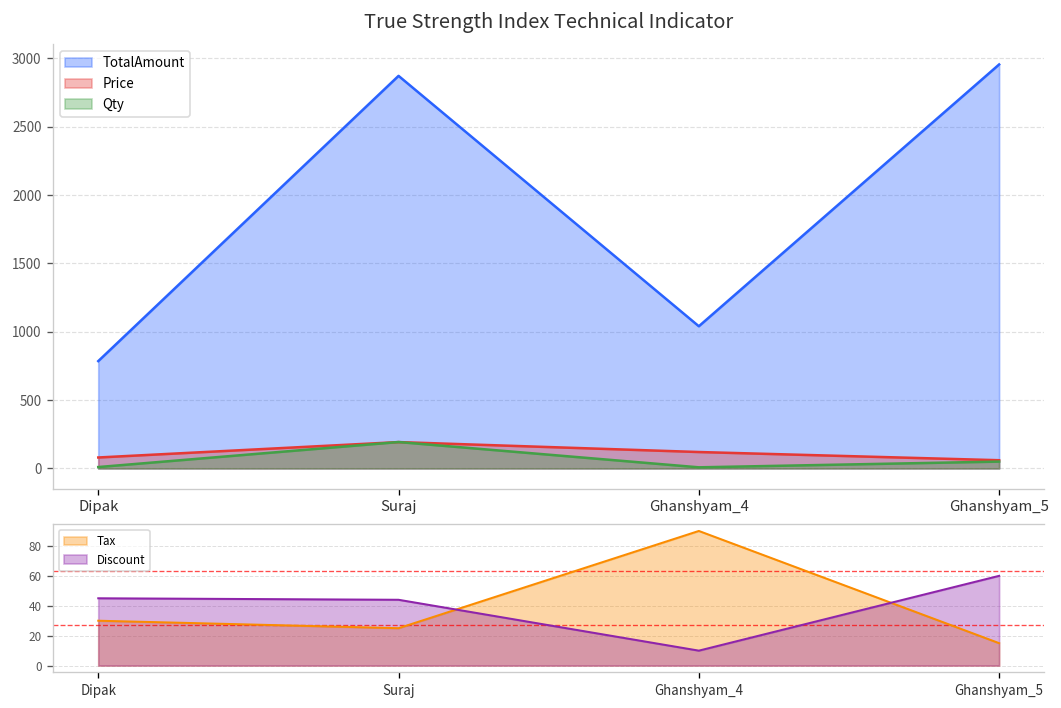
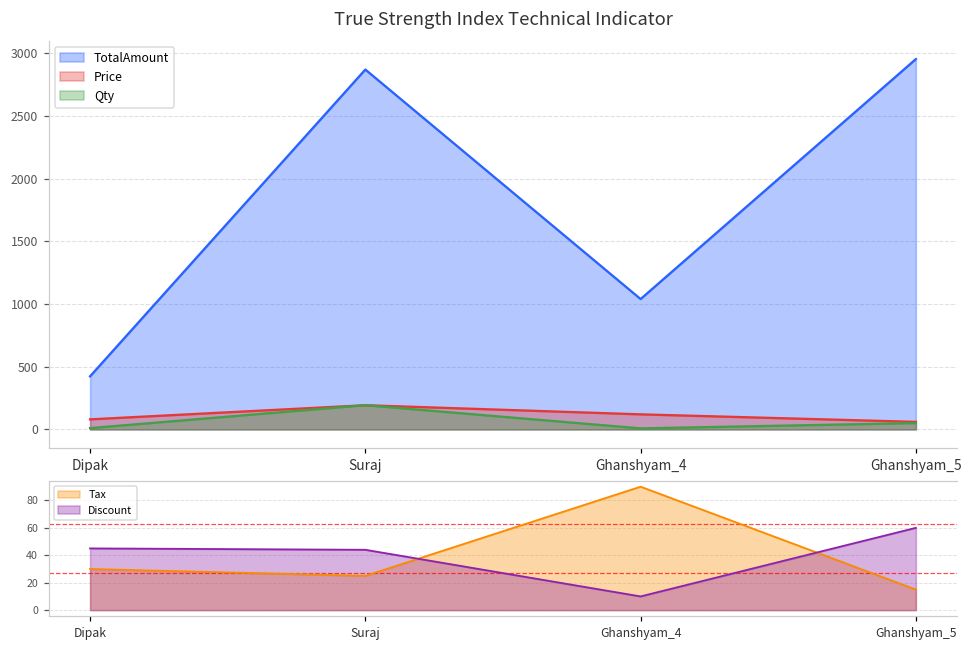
True Strength Index Technical Indicator, TotalAmount, Dipak: 790 -> 420
